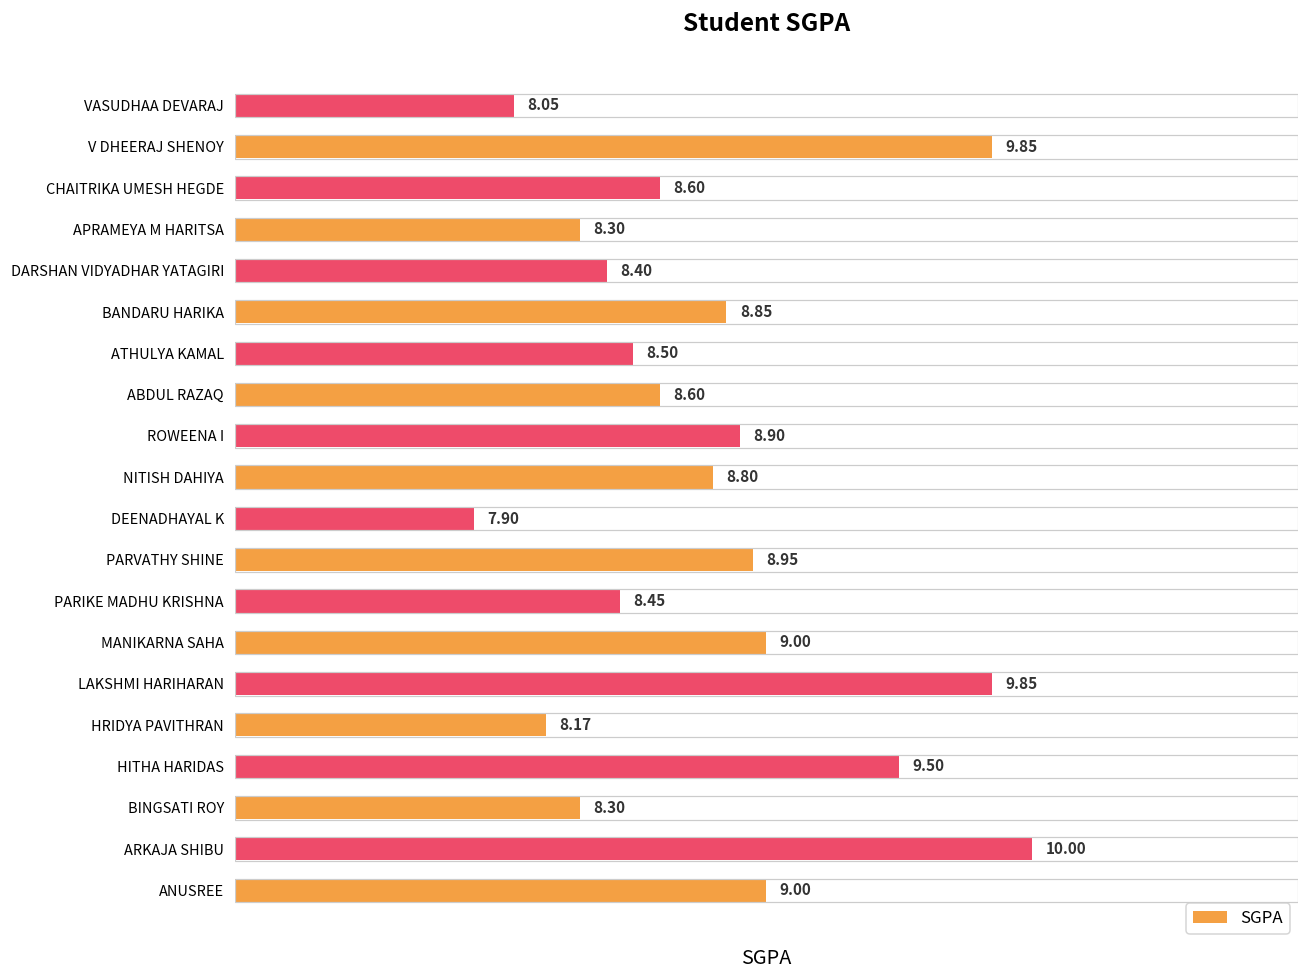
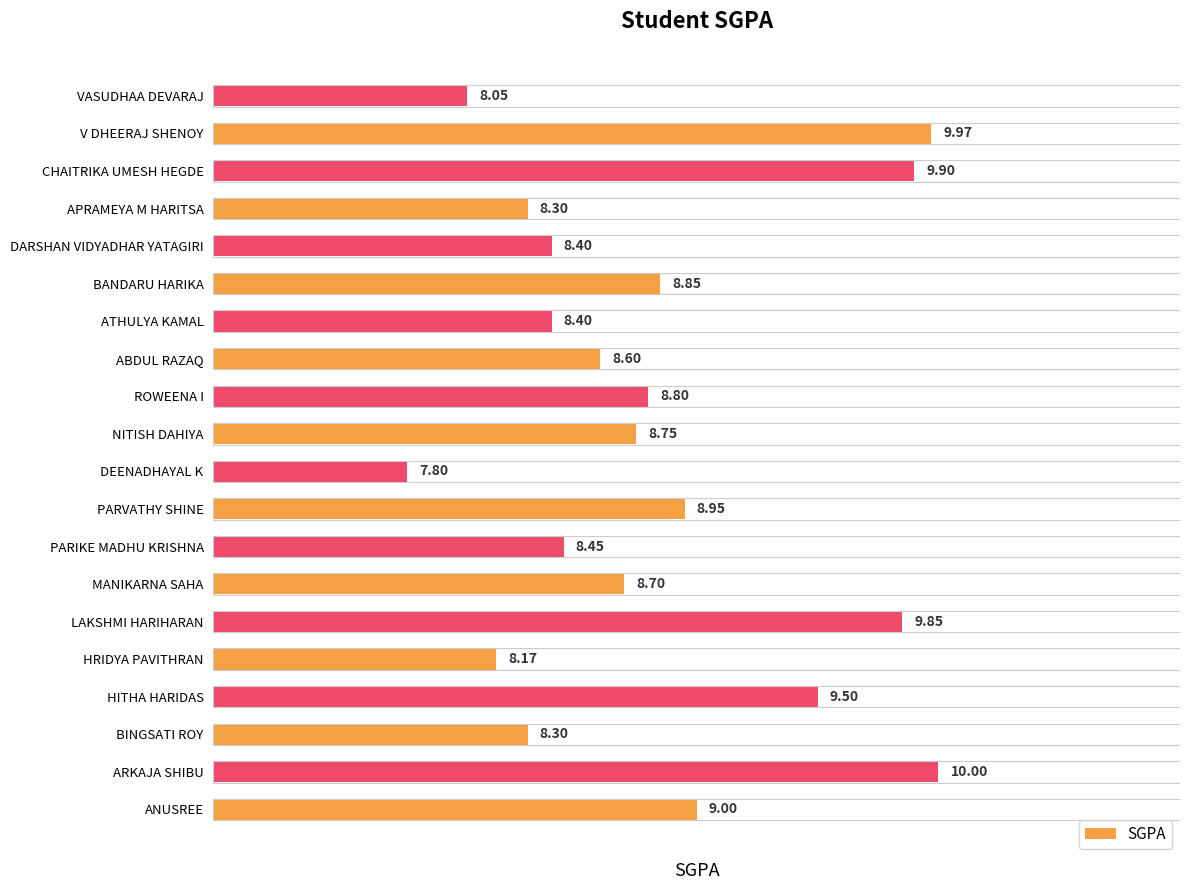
V DHEERAJ SHENOY: 9.85 -> 9.97
CHAITRIKA UMESH HEGDE: 8.60 -> 9.90
ATHULYA KAMAL: 8.50 -> 8.40
ROWEENA I: 8.90 -> 8.80
NITISH DAHIYA: 8.80 -> 8.75
DEENADHAYAL K: 7.90 -> 7.80
MANIKARNA SAHA: 9.00 -> 8.70
